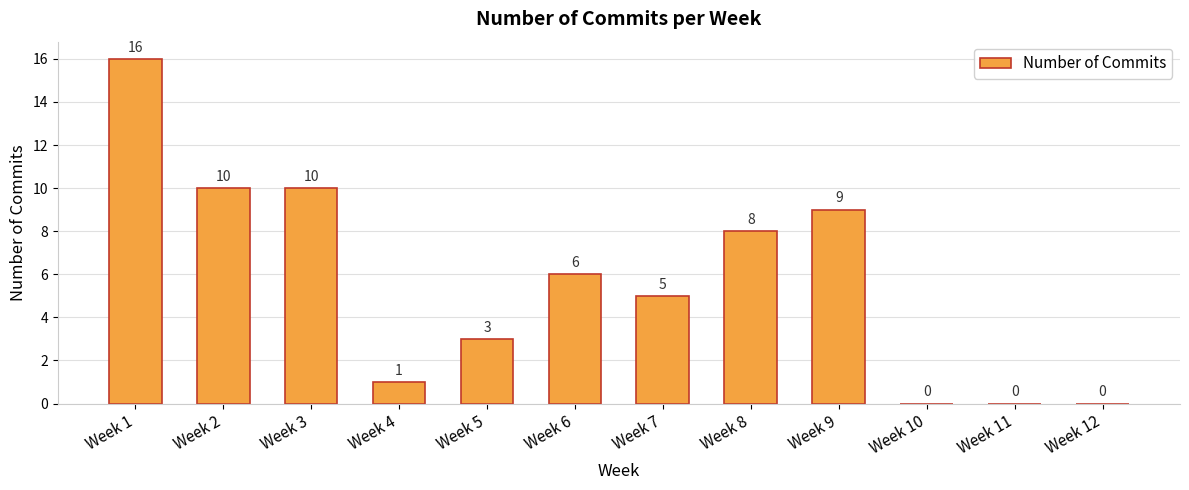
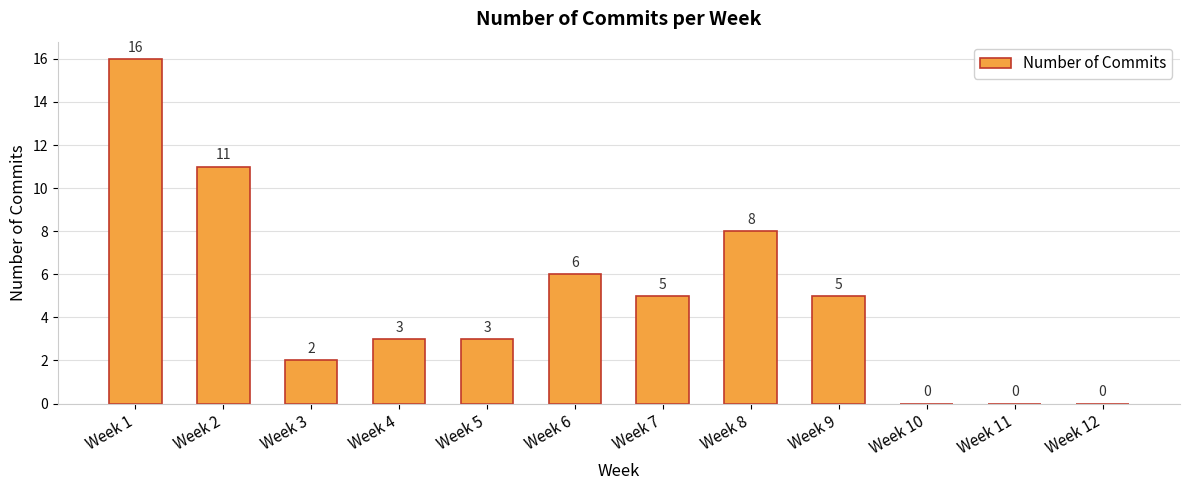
Week 2: 10 -> 11
Week 3: 10 -> 2
Week 4: 1 -> 3
Week 9: 9 -> 5
